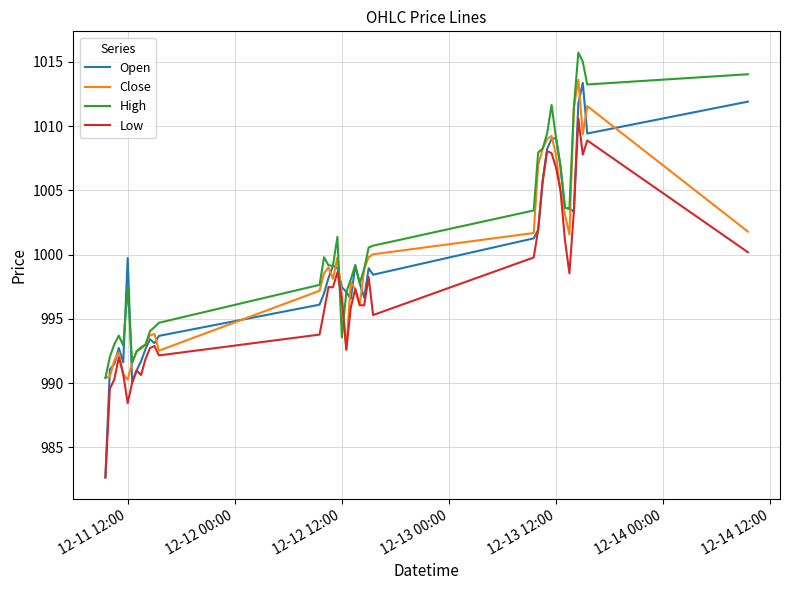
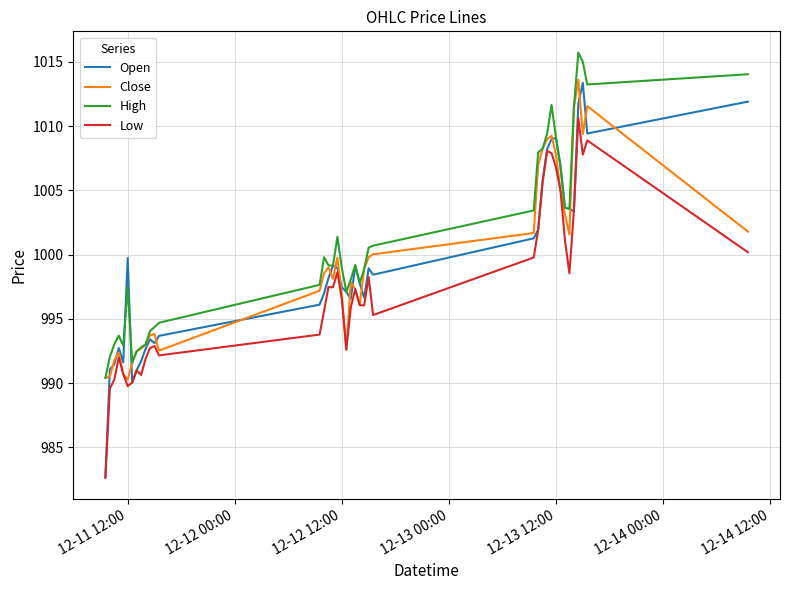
Low, 12-11 12:00: 988.4 -> 989.8
High, 12-12 12:00: 993.5 -> 998.9
